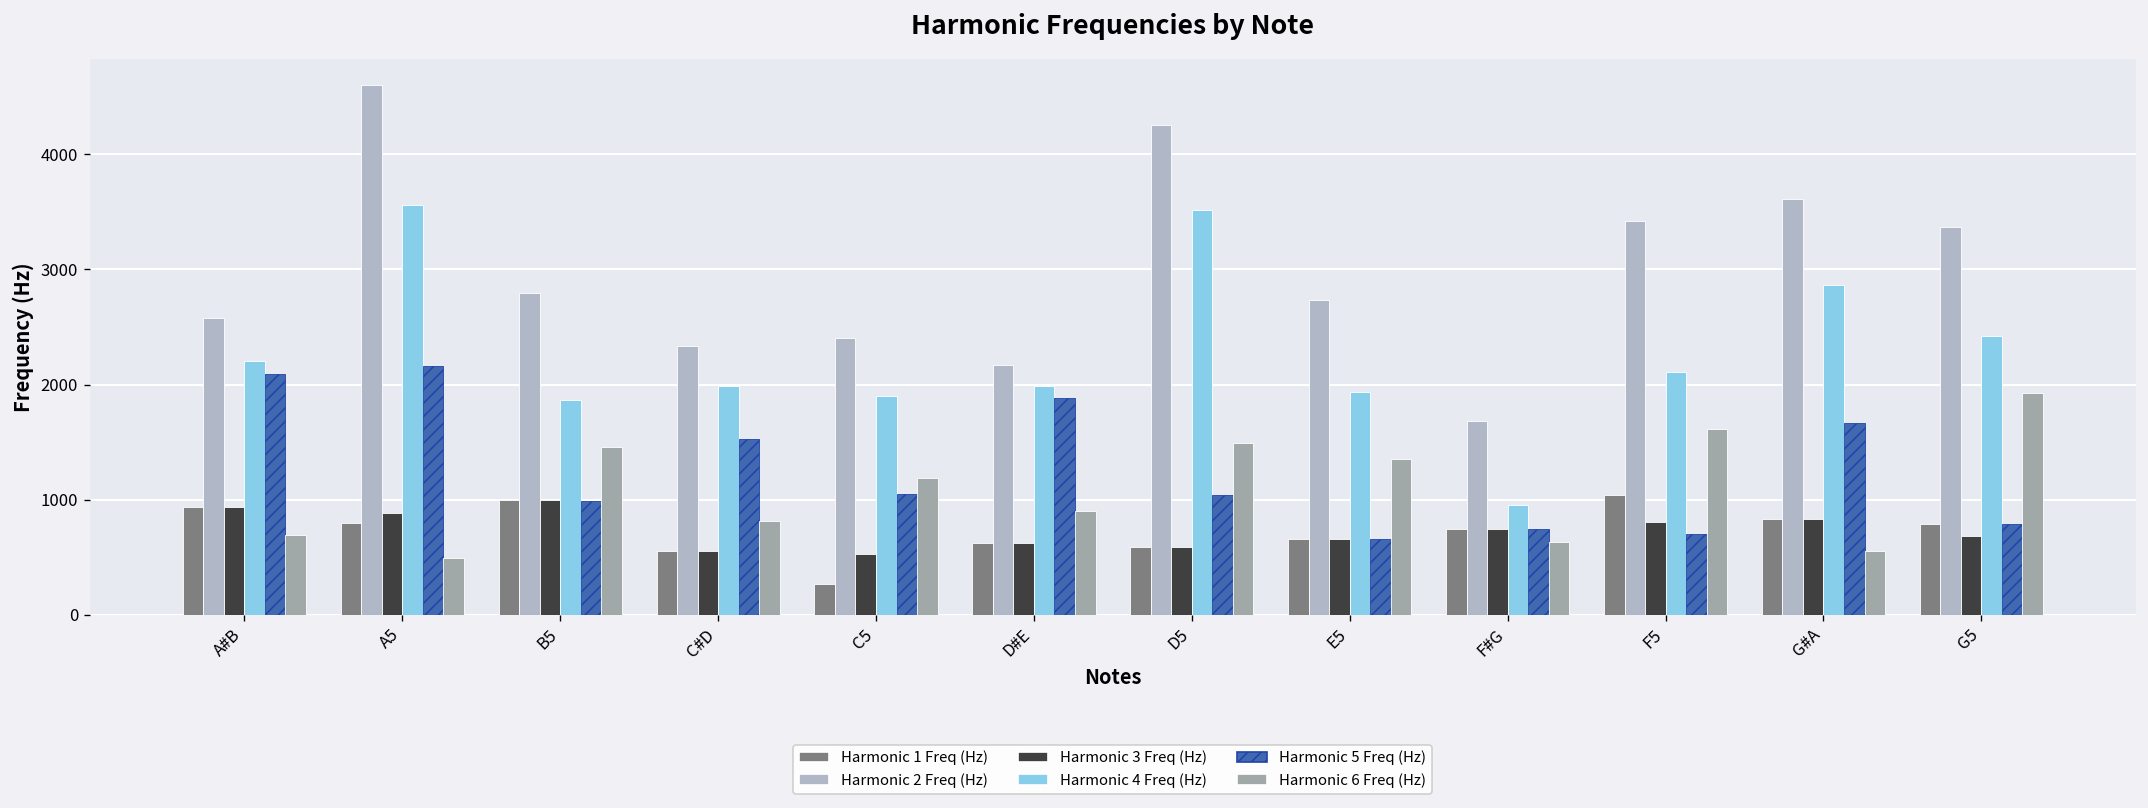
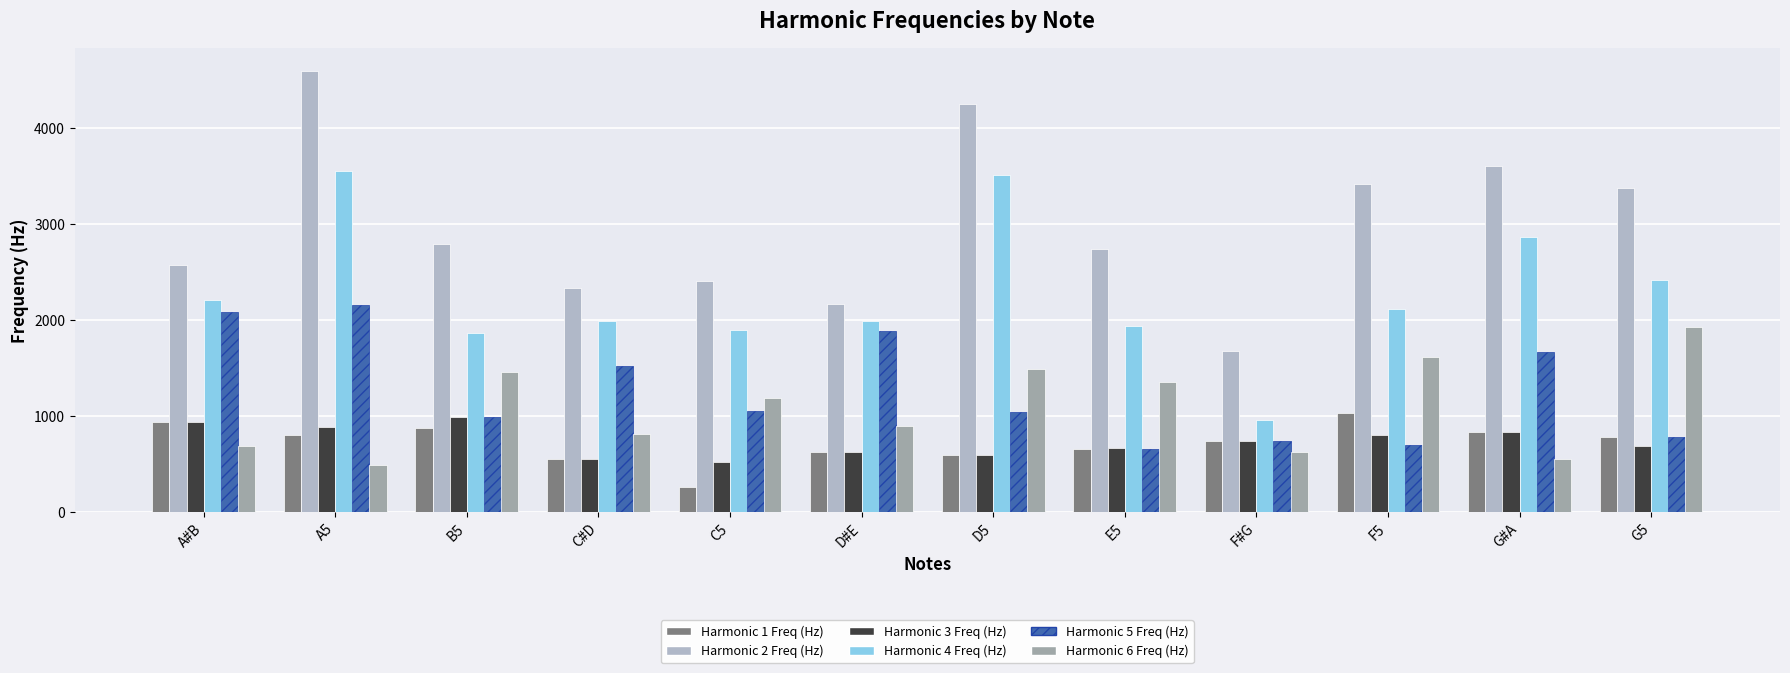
Harmonic 1 Freq (Hz), B5: 1000 -> 900
